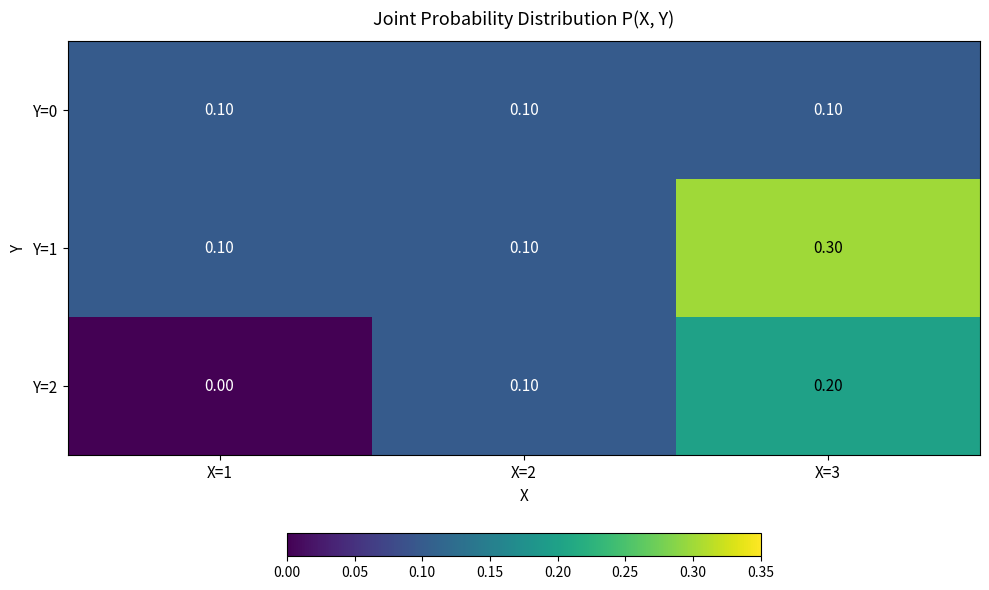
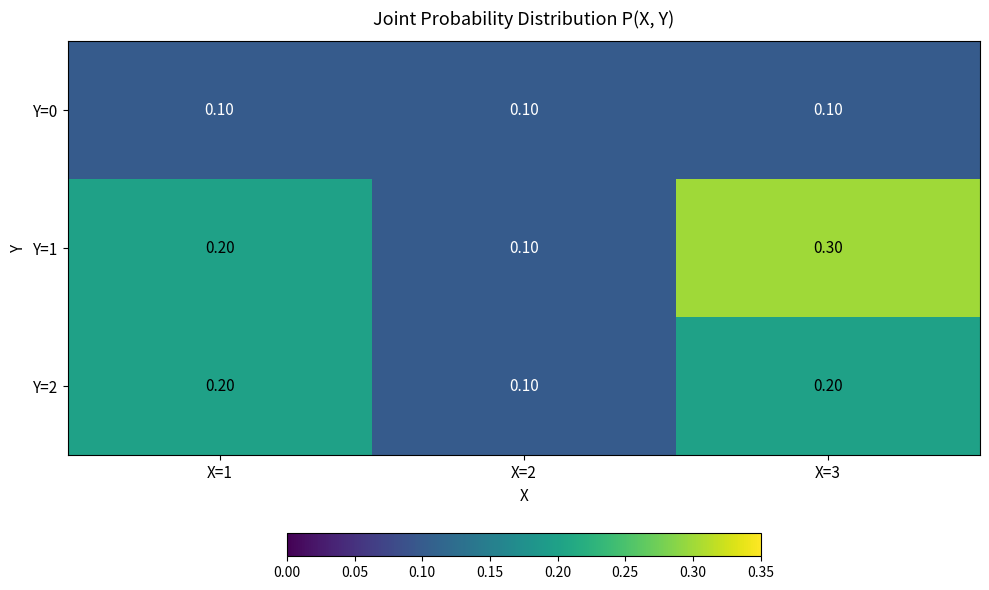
Y=1, X=1: 0.10 -> 0.20
Y=2, X=1: 0.00 -> 0.20
